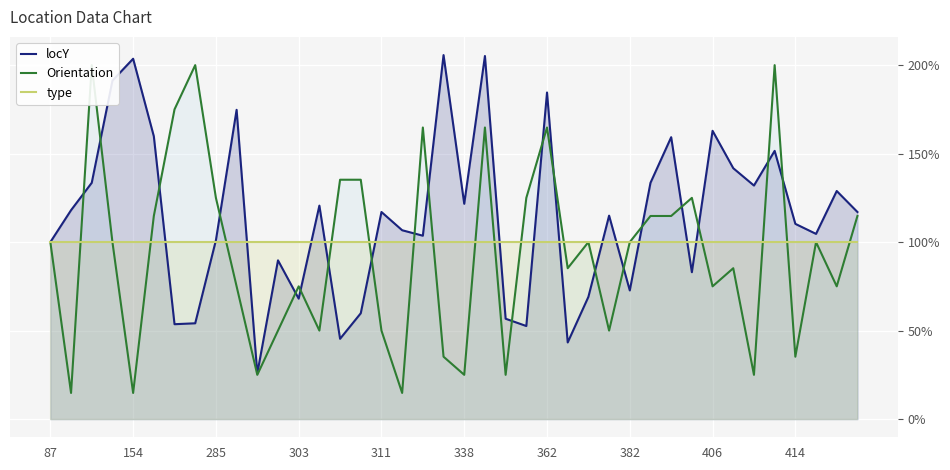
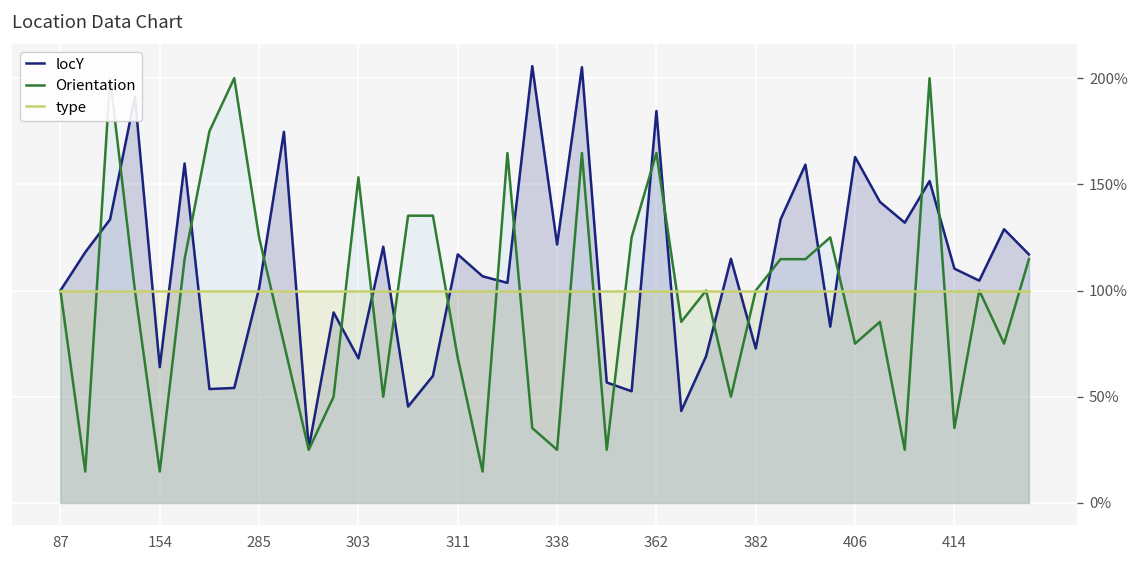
locY, 154: 204% -> 64%
Orientation, 303: 75% -> 153%
Orientation, 311: 50% -> 68%
